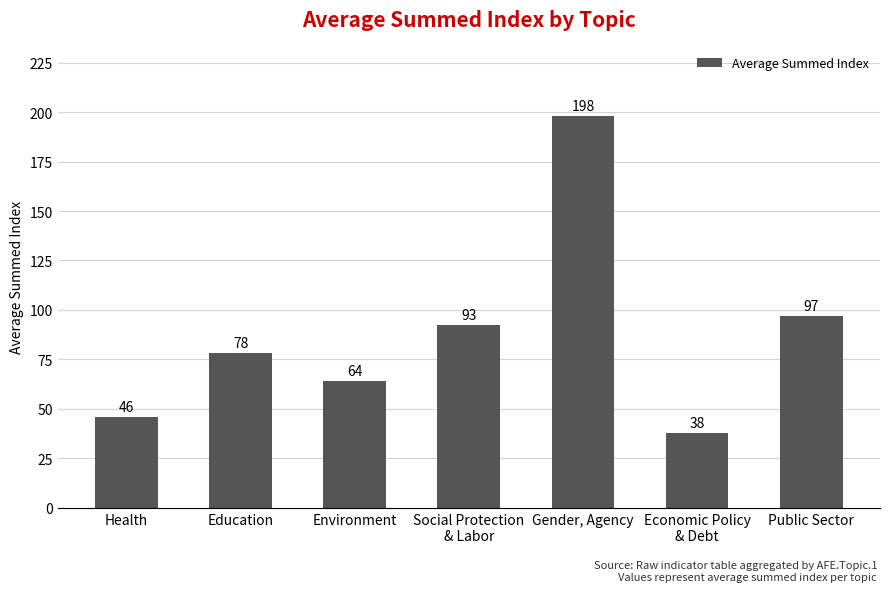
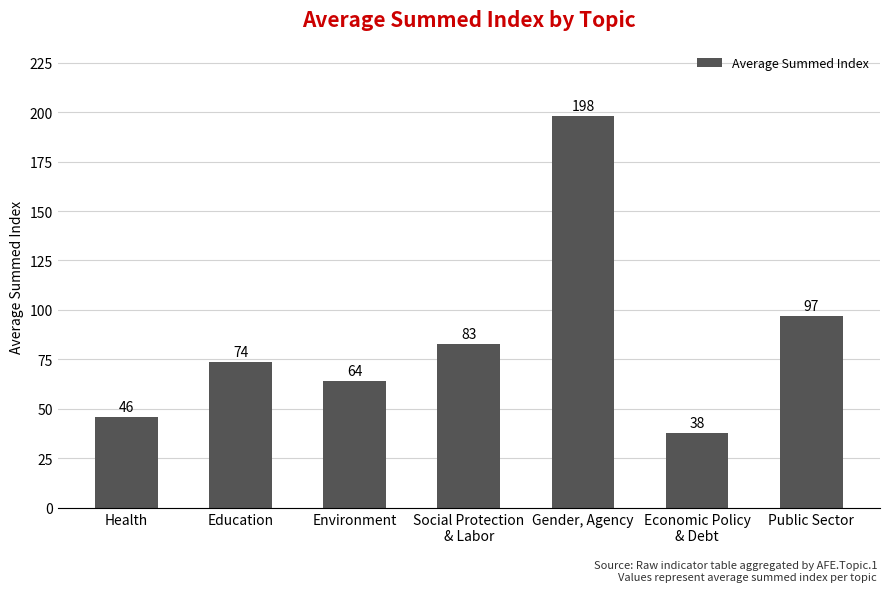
Education: 78 -> 74
Social Protection & Labor: 93 -> 83
